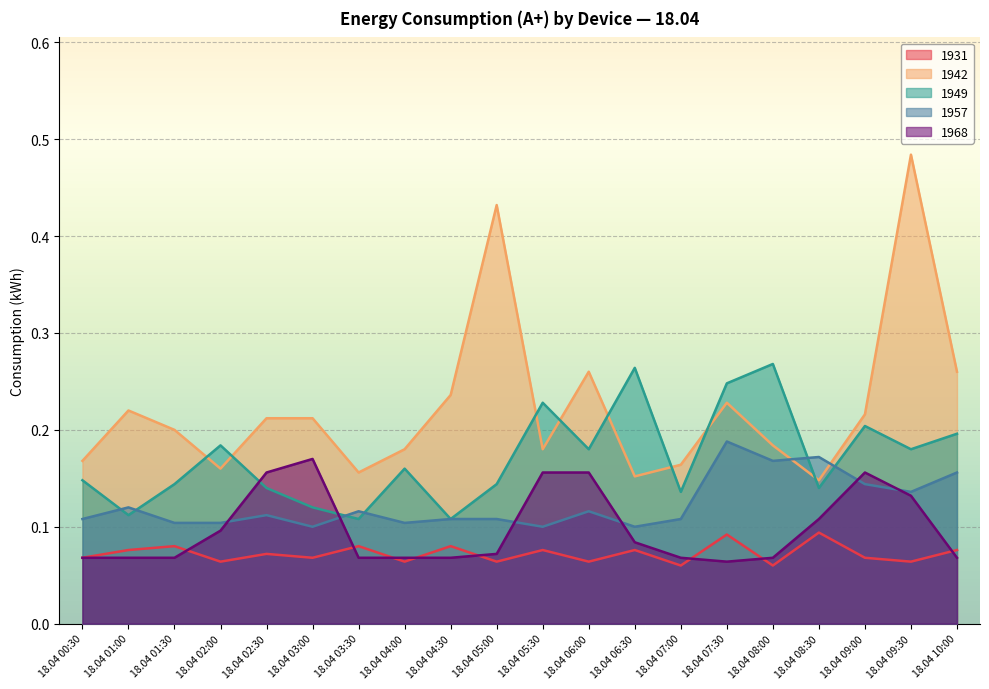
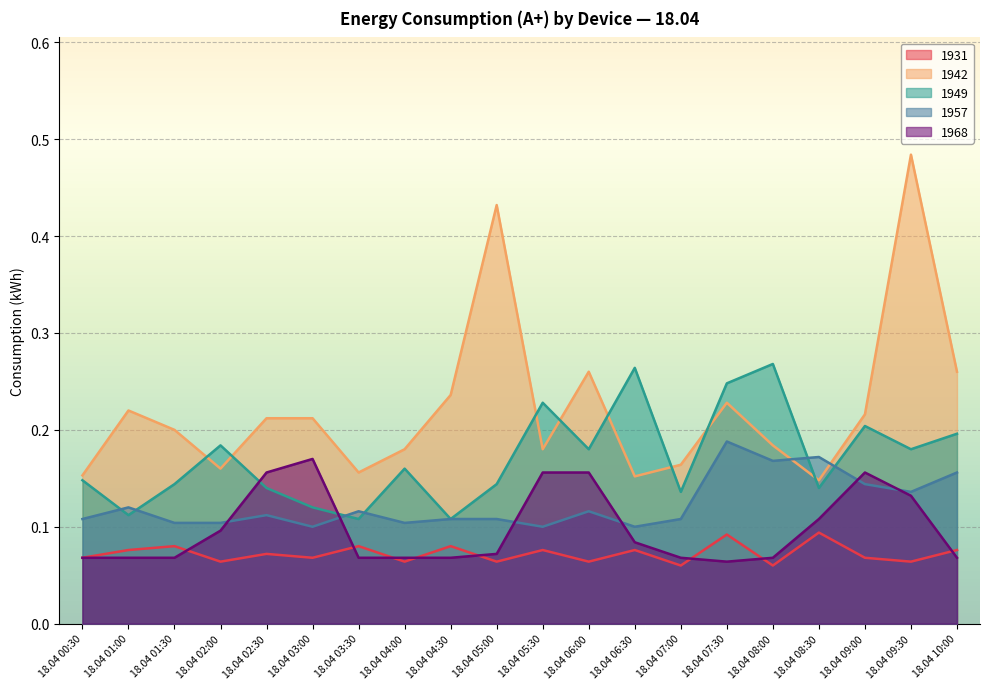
1942, 18.04 00:30: 0.17 -> 0.15
